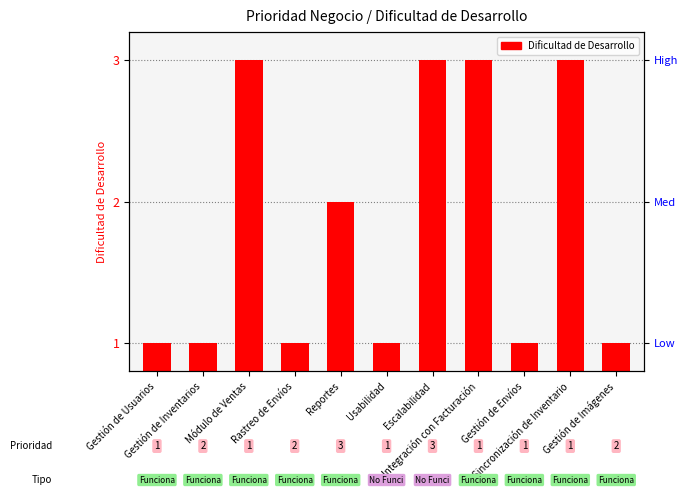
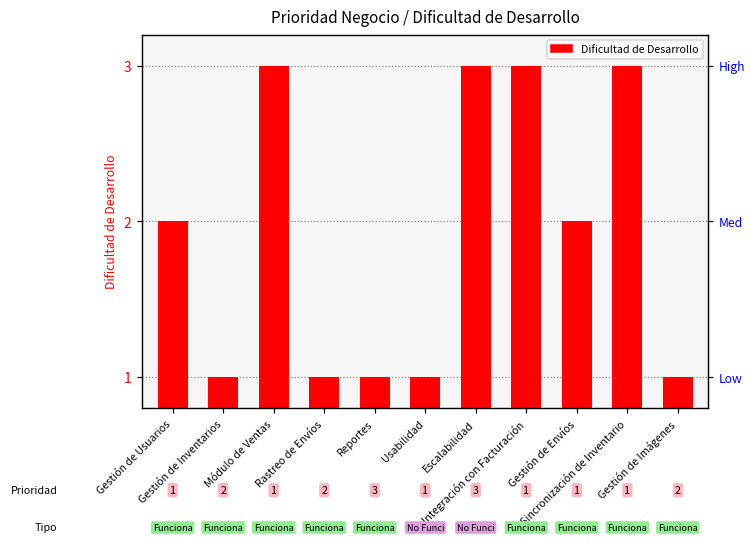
Gestión de Usuarios: 1 -> 2
Reportes: 2 -> 1
Gestión de Envíos: 1 -> 2
